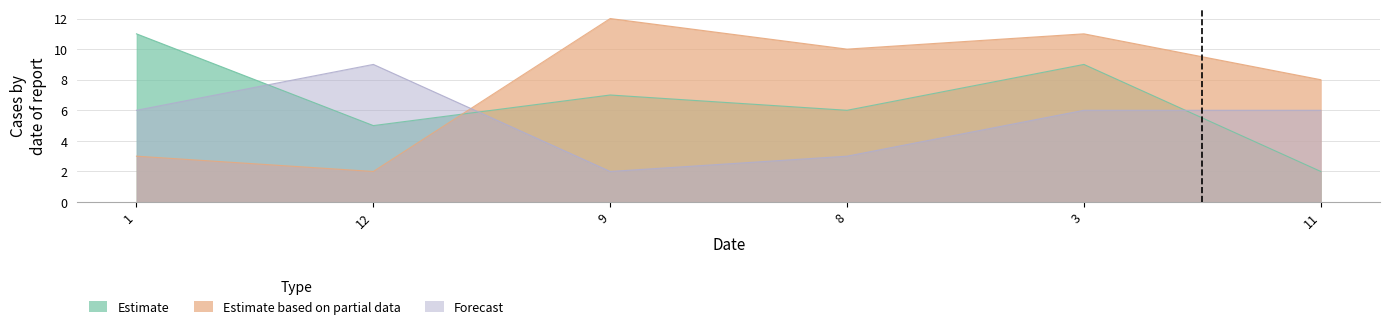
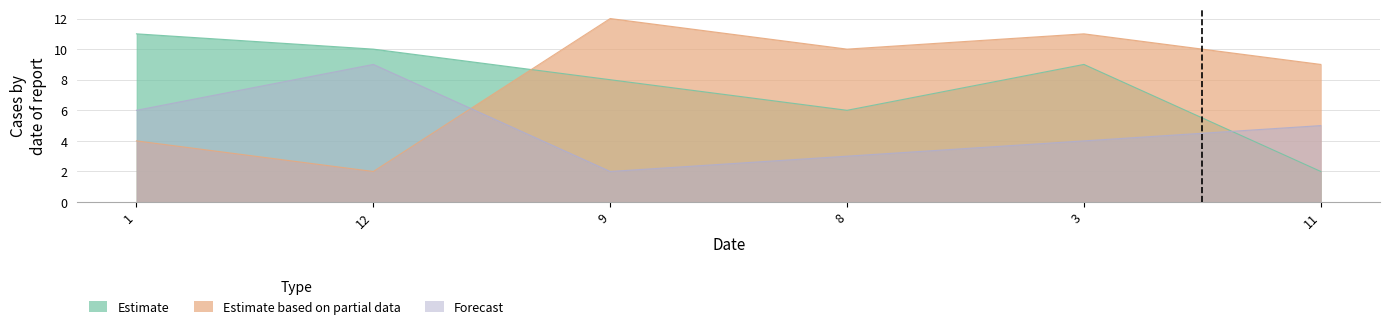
Estimate based on partial data, 1: 3 -> 4
Estimate, 12: 5 -> 10
Estimate, 9: 7 -> 8
Forecast, 3: 6 -> 4
Estimate based on partial data, 11: 8 -> 9
Forecast, 11: 6 -> 5
